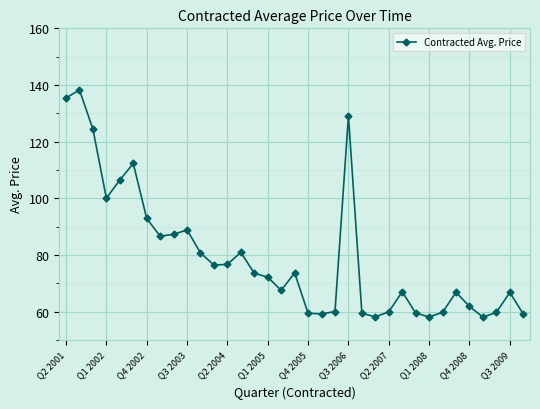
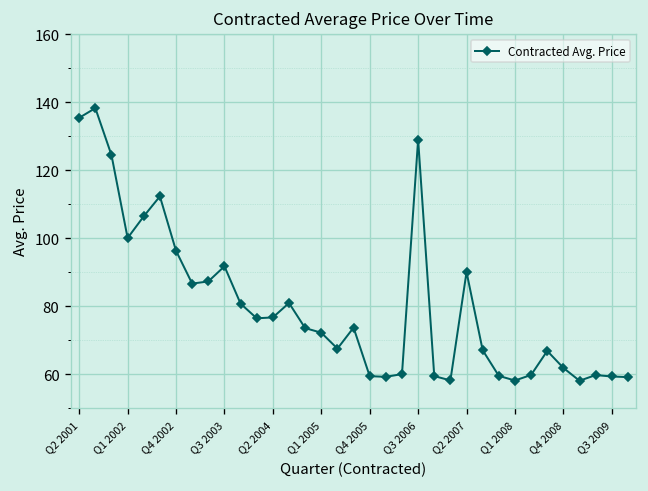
Q4 2002: 93 -> 96
Q3 2003: 89 -> 92
Q2 2007: 60 -> 90
Q3 2009: 67 -> 59
